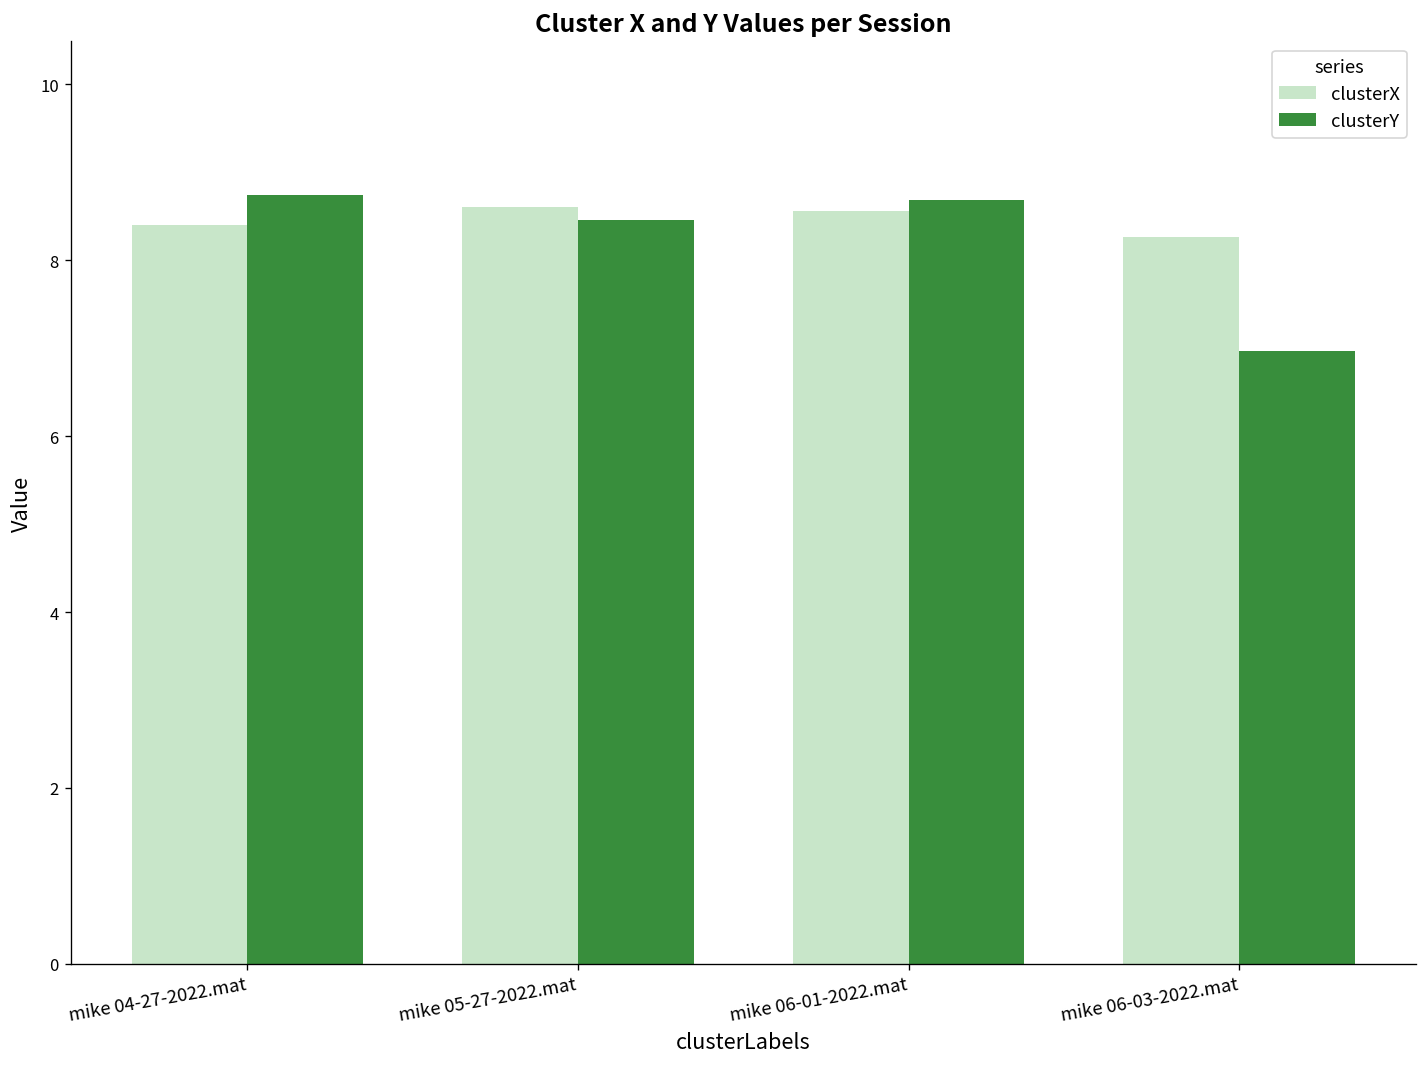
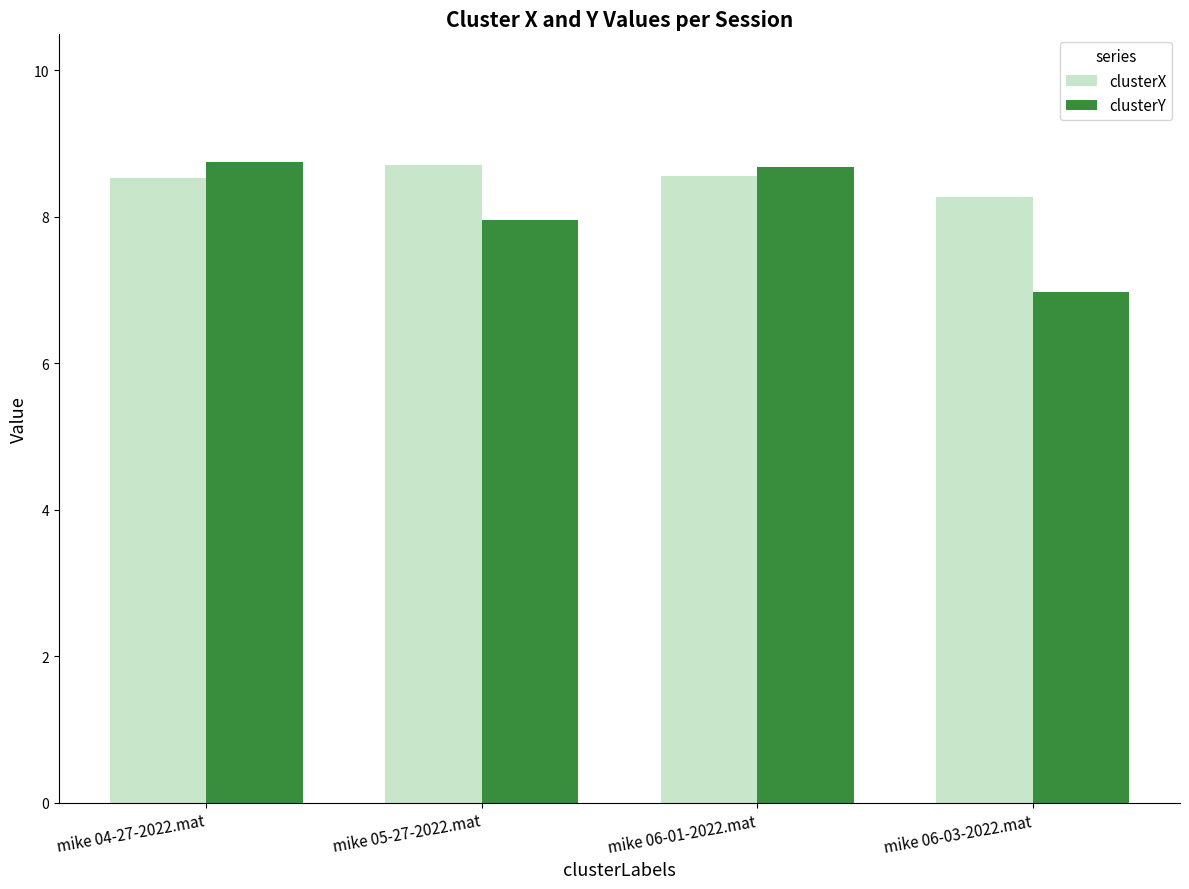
clusterX, mike 04-27-2022.mat: 8.4 -> 8.5
clusterX, mike 05-27-2022.mat: 8.6 -> 8.7
clusterY, mike 05-27-2022.mat: 8.5 -> 8.0
